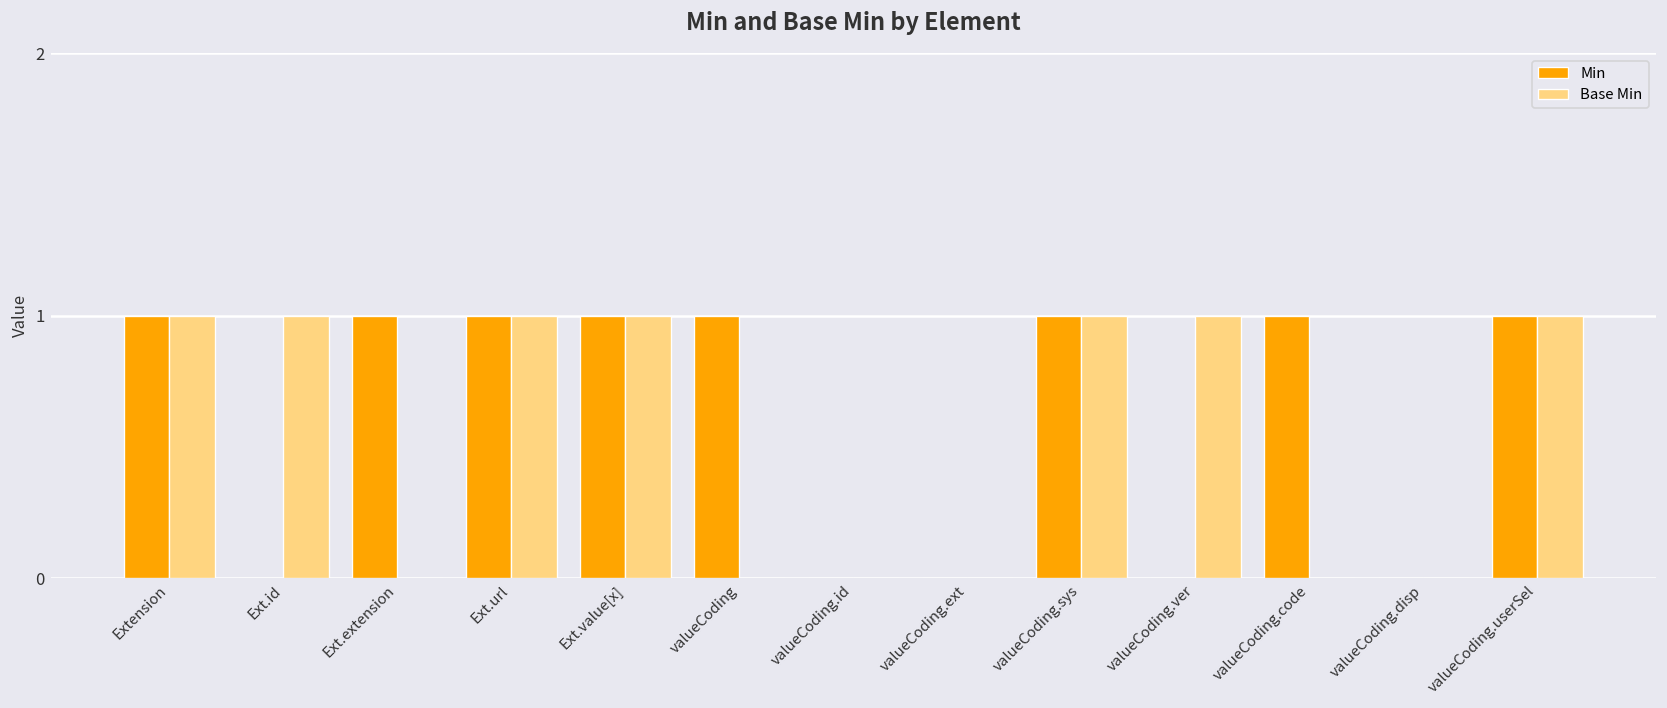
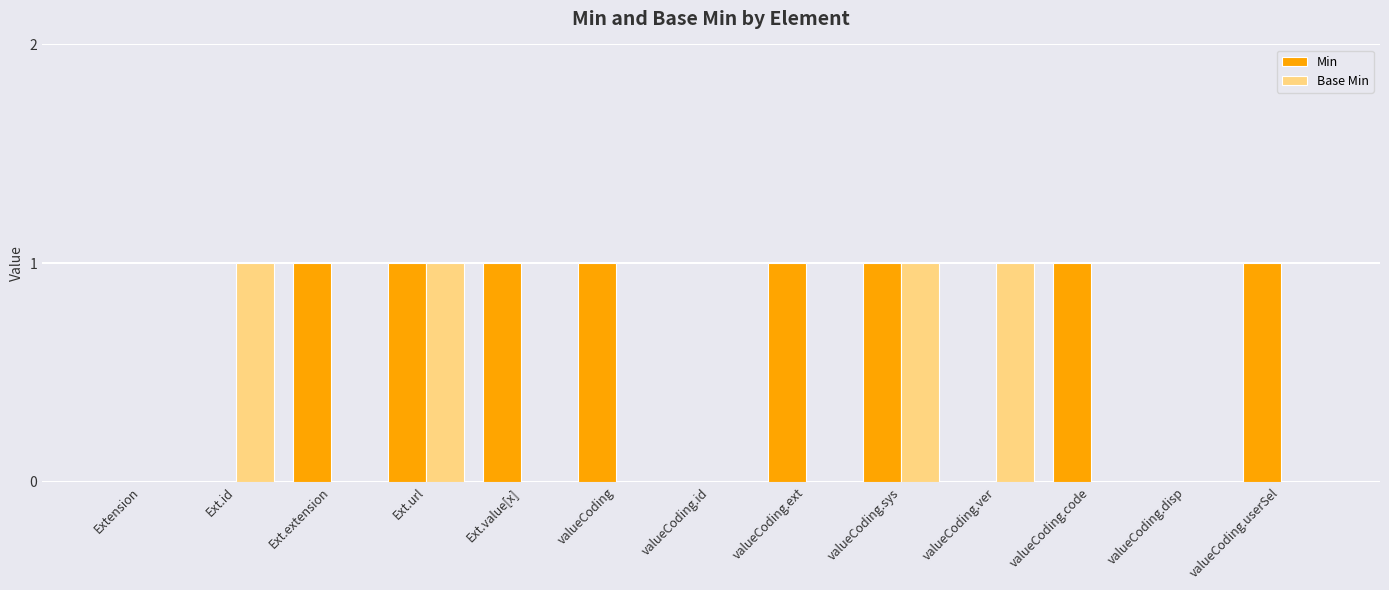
Min, Extension: 1 -> 0
Base Min, Extension: 1 -> 0
Base Min, Ext.value[x]: 1 -> 0
Min, valueCoding.ext: 0 -> 1
Base Min, valueCoding.userSel: 1 -> 0
